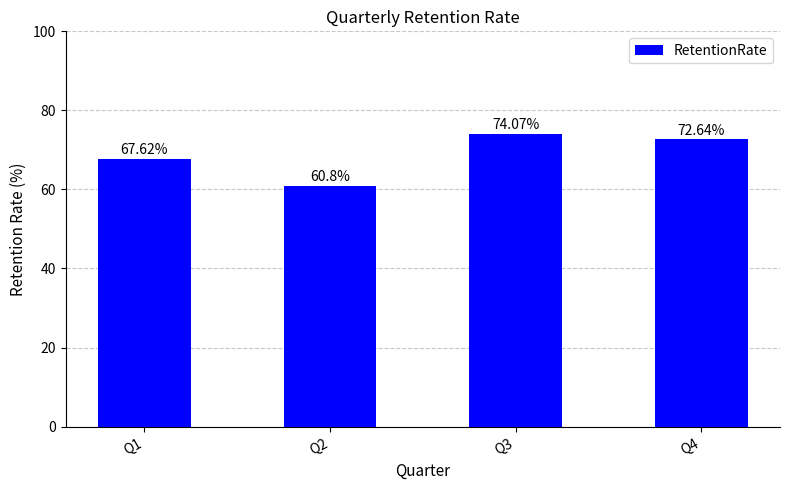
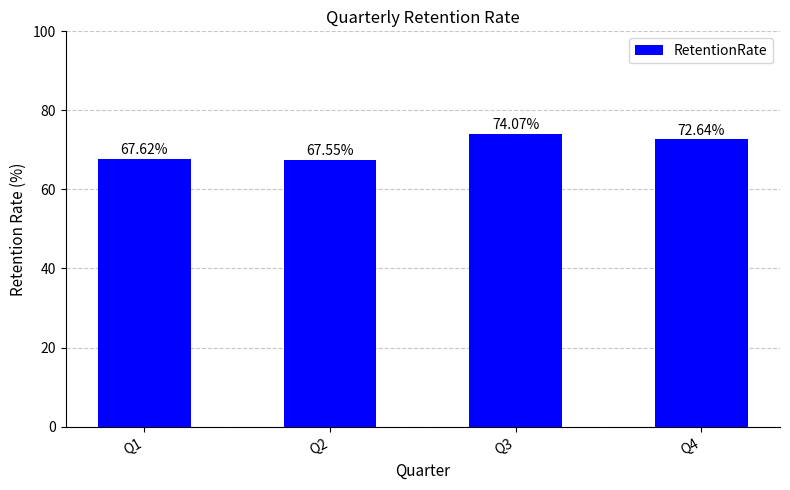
Q2: 60.8% -> 67.55%
